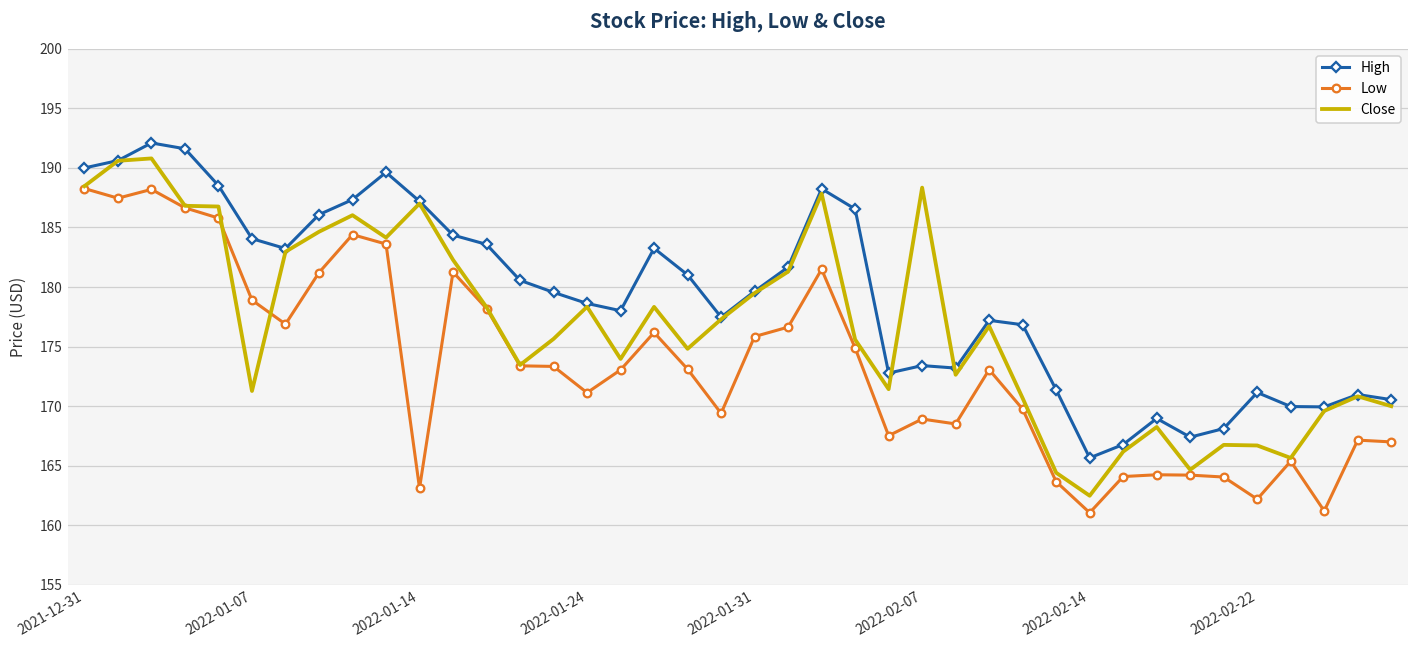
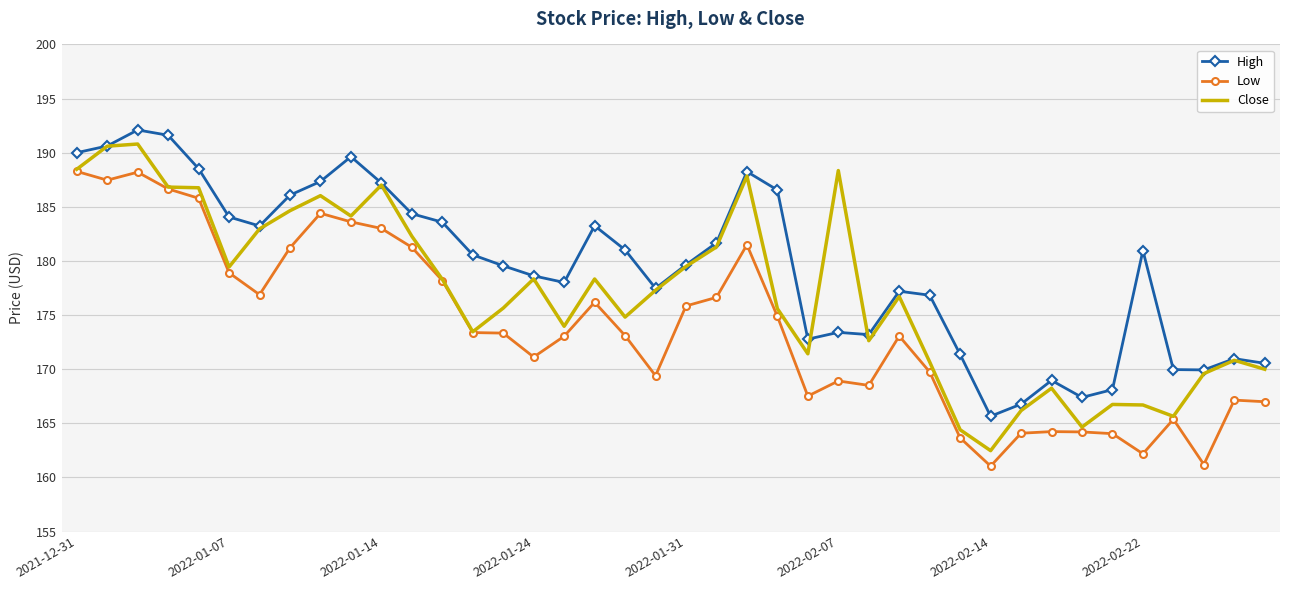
Close, 2022-01-07: 171.3 -> 179.4
Low, 2022-01-14: 163.1 -> 183.0
High, 2022-02-22: 171.1 -> 181.0
